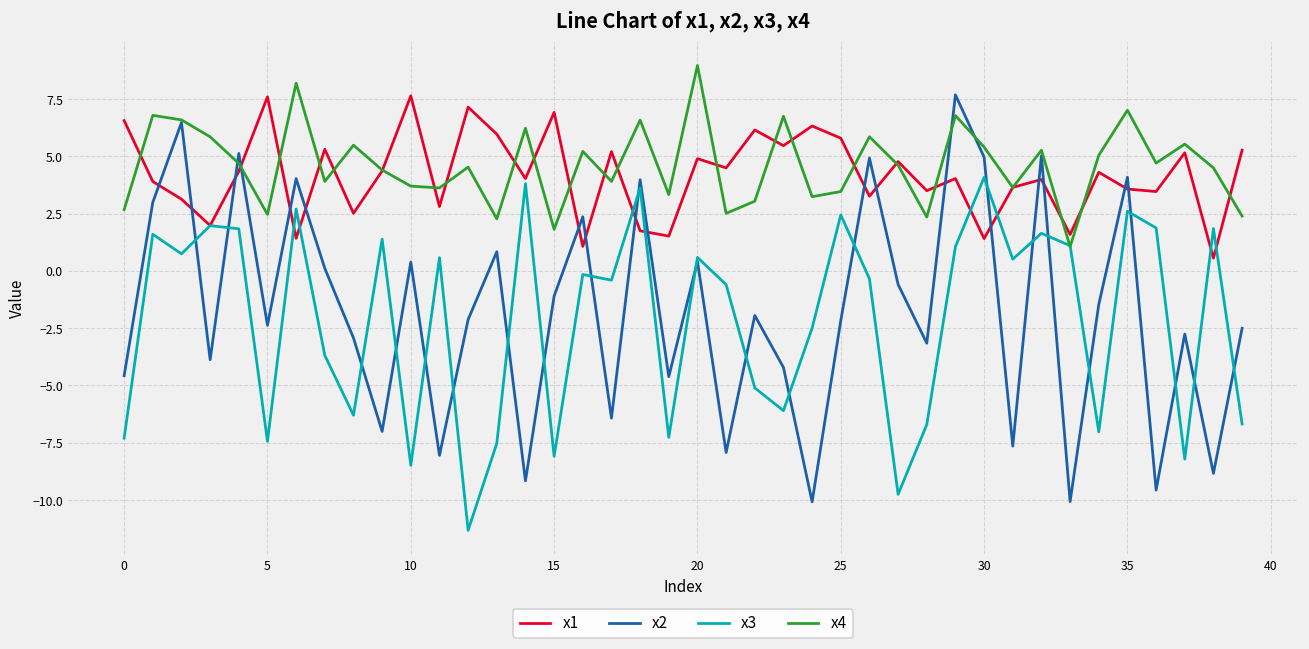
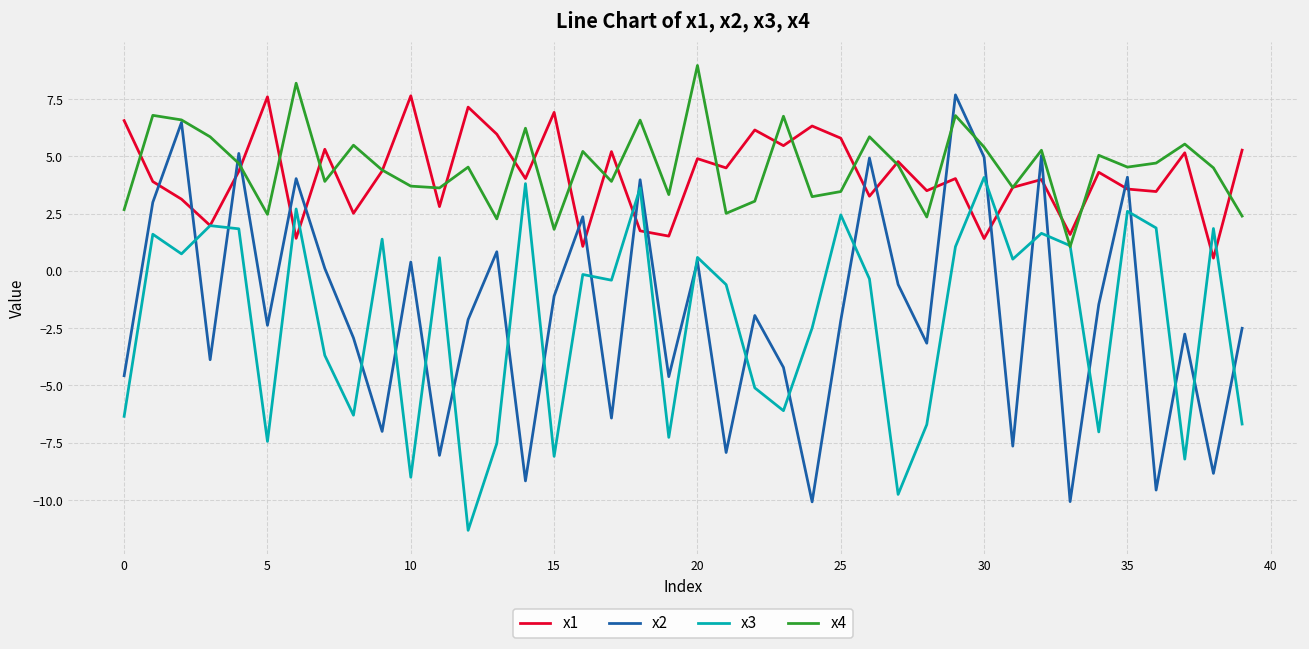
x3, 0: -7.3 -> -6.3
x3, 10: -8.5 -> -9.0
x4, 35: 7.0 -> 4.5
